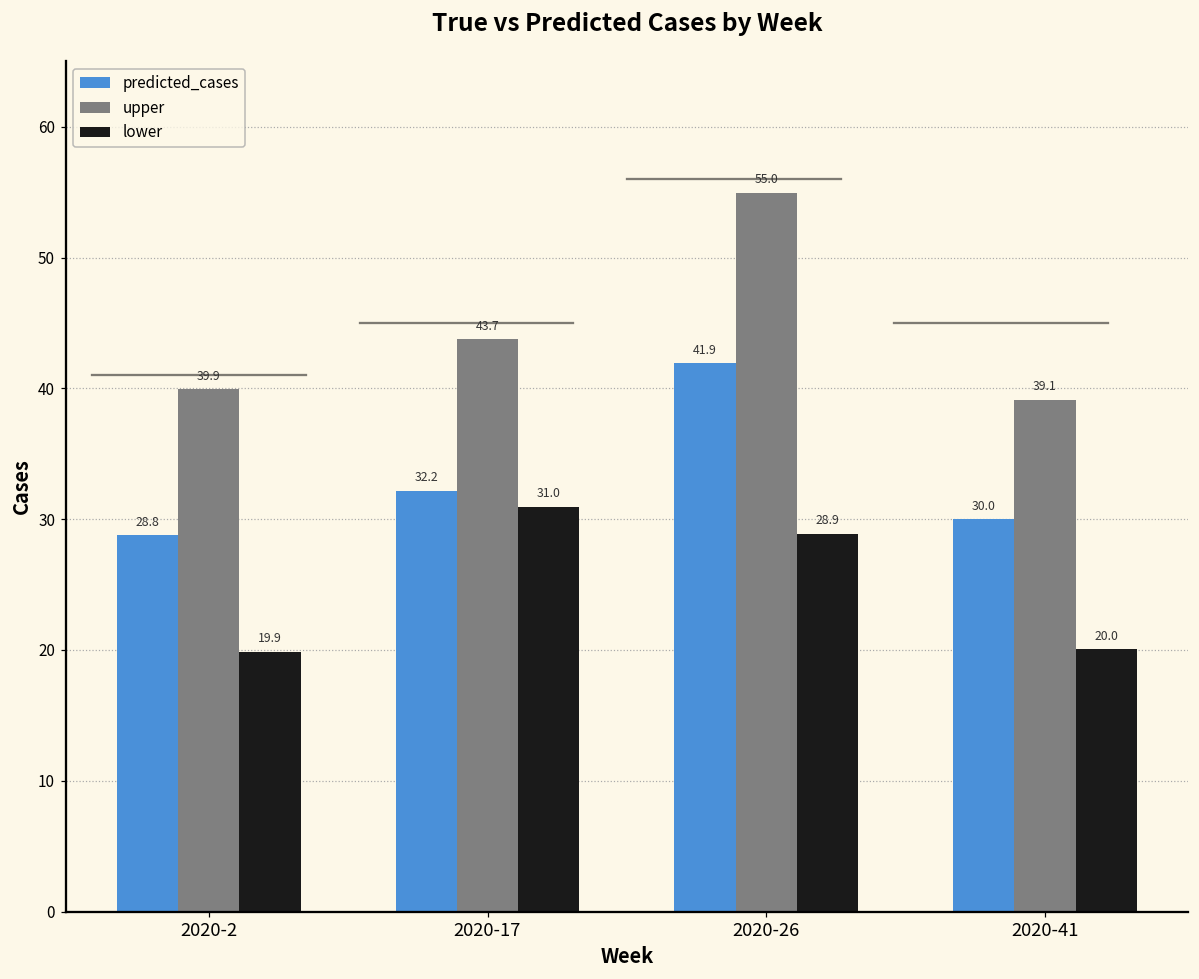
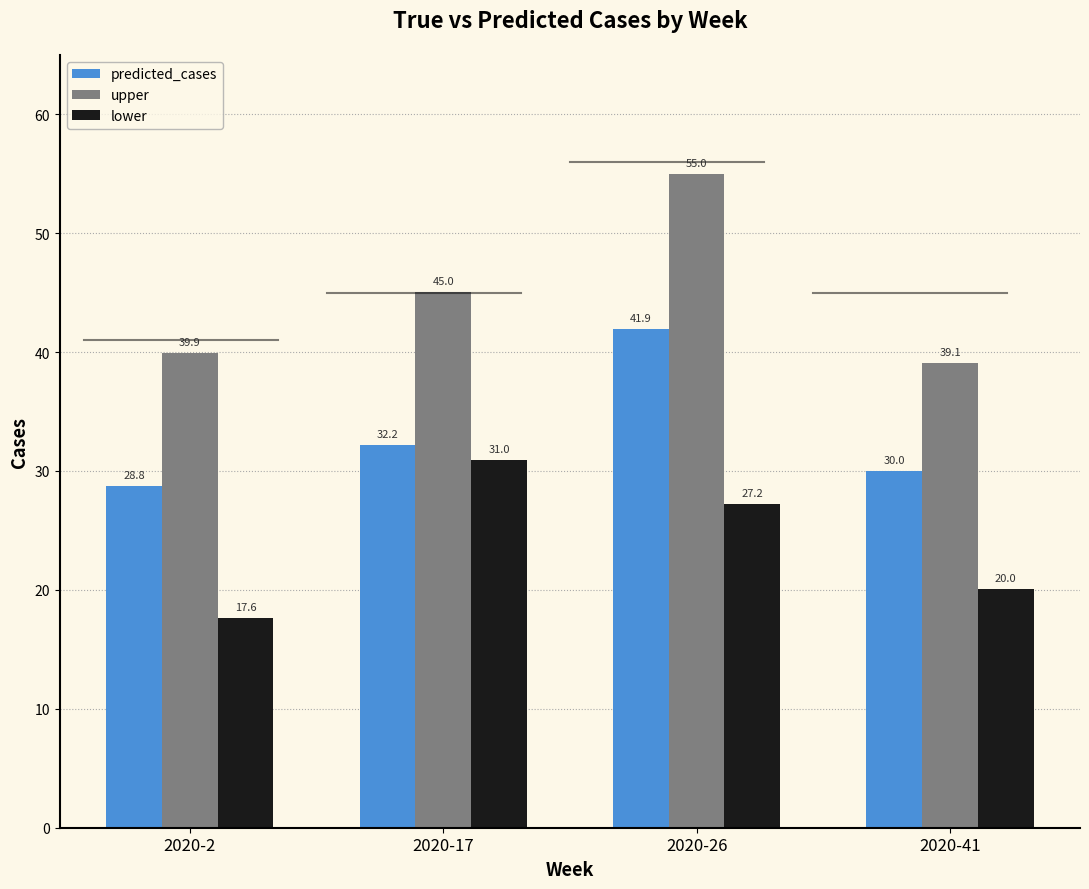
lower, 2020-2: 19.9 -> 17.6
upper, 2020-17: 43.7 -> 45.0
lower, 2020-26: 28.9 -> 27.2
